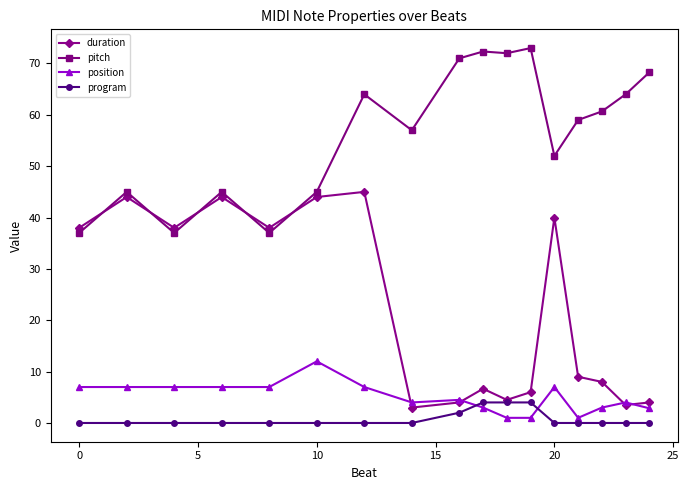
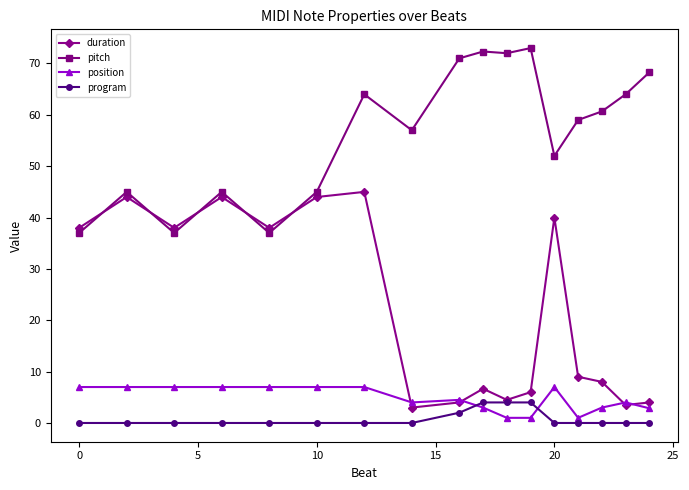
position, 10: 12 -> 7
